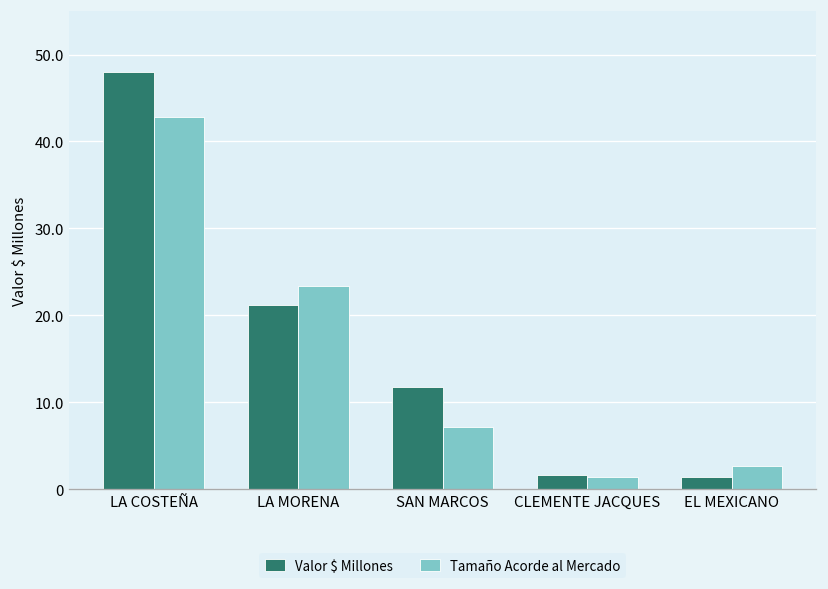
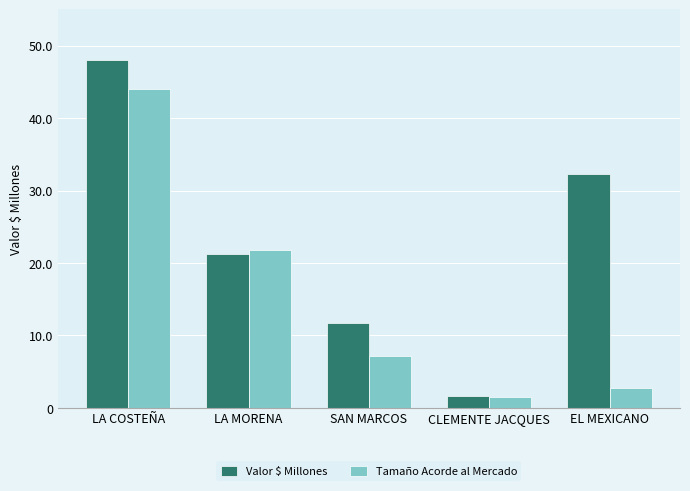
Tamaño Acorde al Mercado, LA COSTEÑA: 43 -> 44
Tamaño Acorde al Mercado, LA MORENA: 23 -> 22
Valor $ Millones, EL MEXICANO: 1 -> 32
